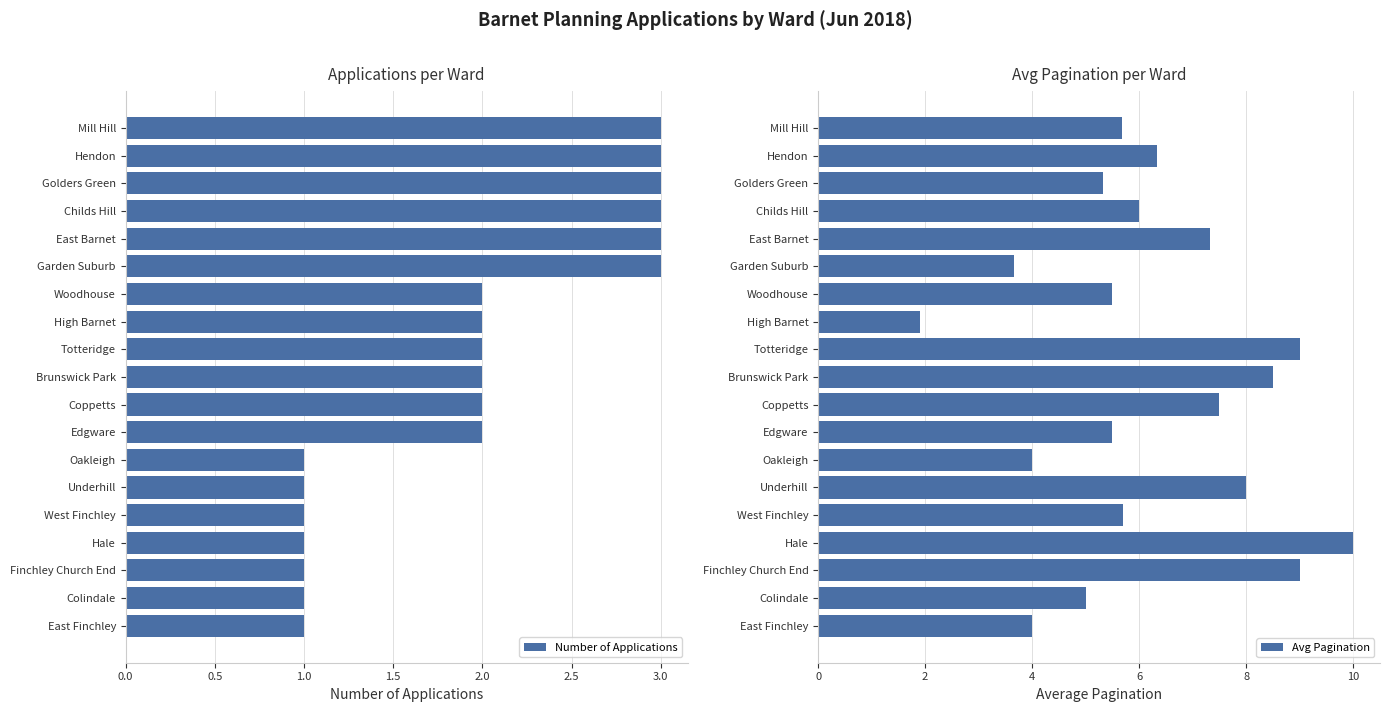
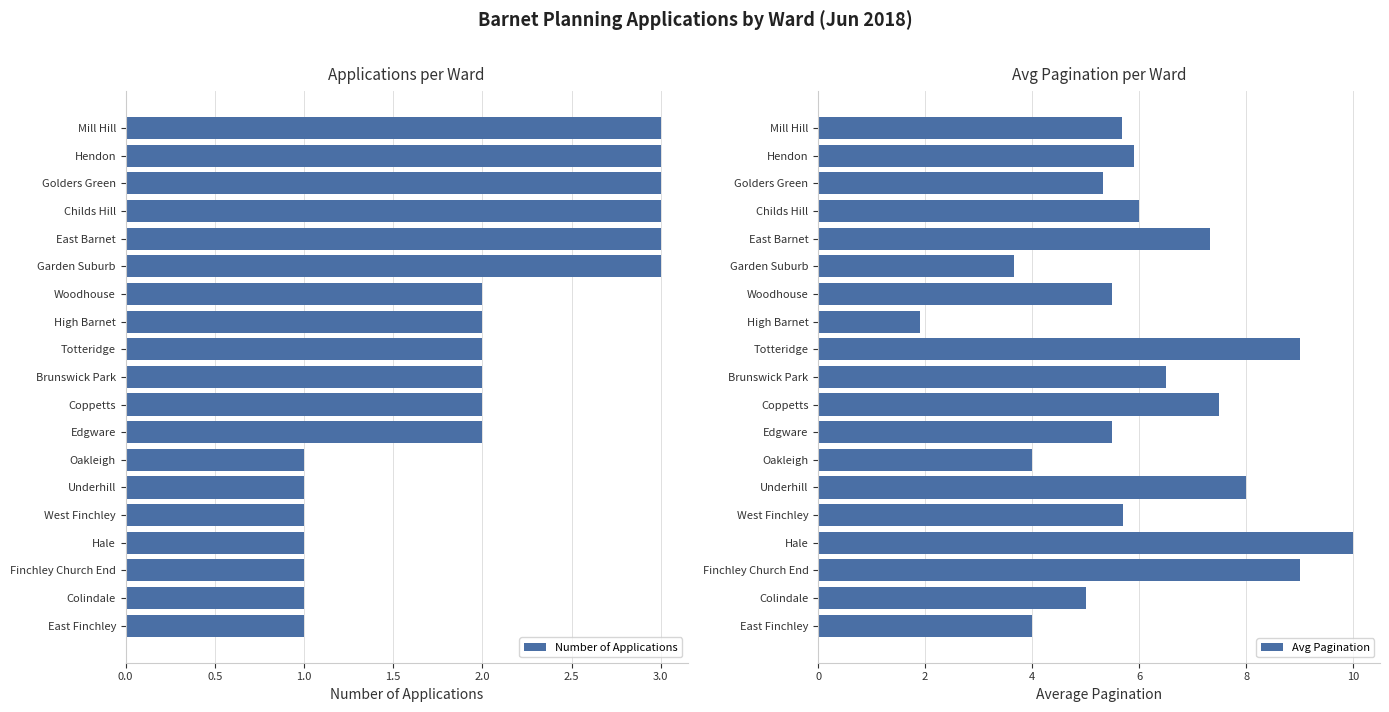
Avg Pagination per Ward, Hendon: 6.3 -> 5.9
Avg Pagination per Ward, Brunswick Park: 8.5 -> 6.5
